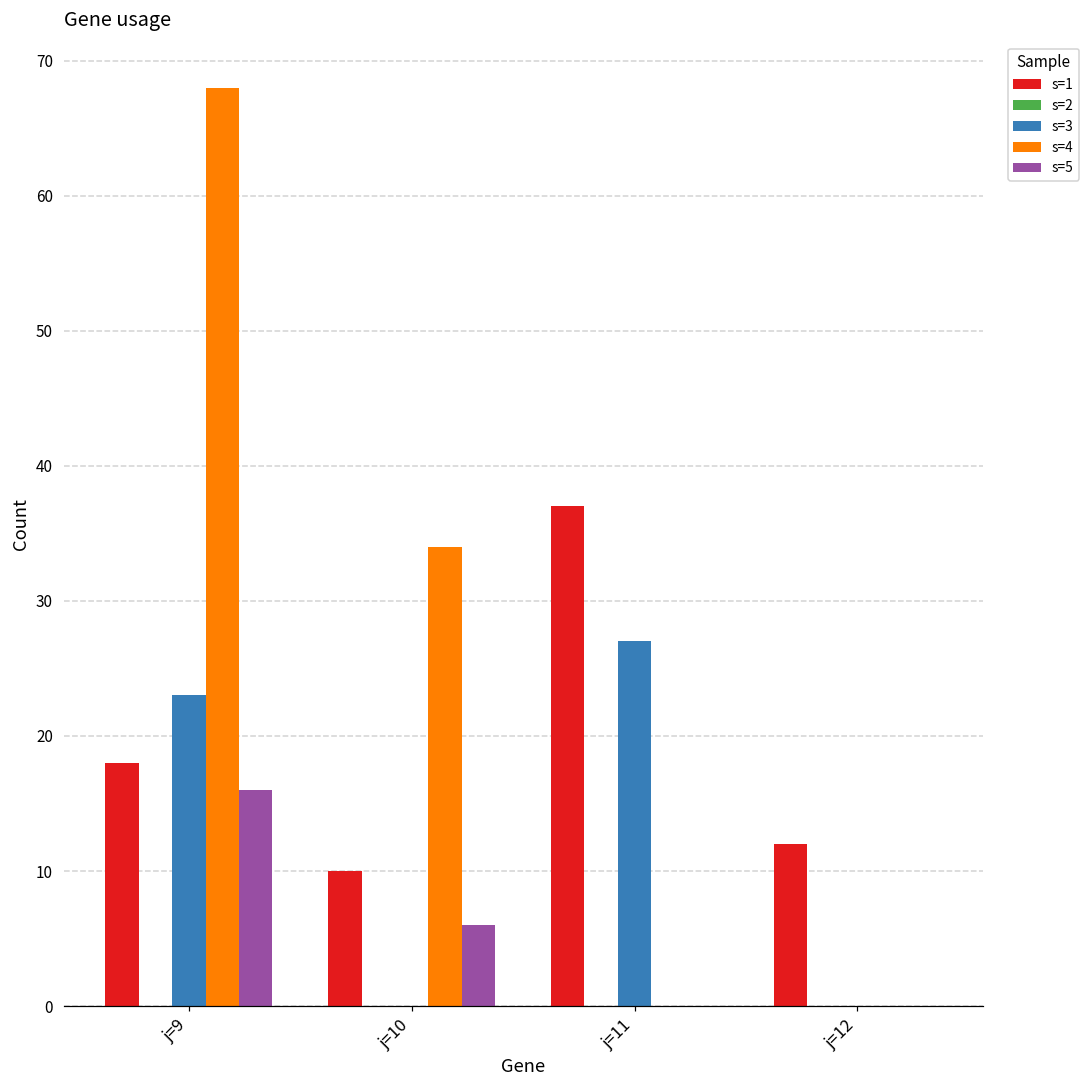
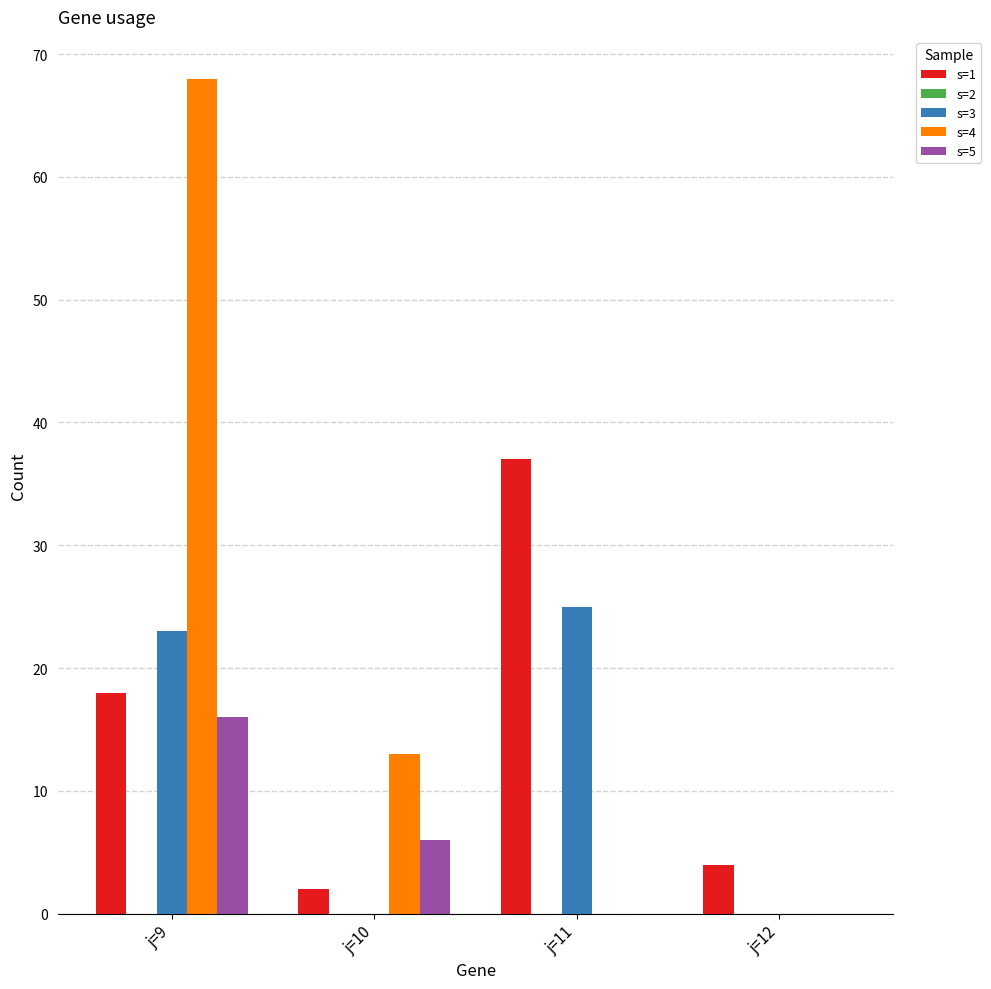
s=1, j=10: 10 -> 2
s=4, j=10: 34 -> 13
s=3, j=11: 27 -> 25
s=1, j=12: 12 -> 4
